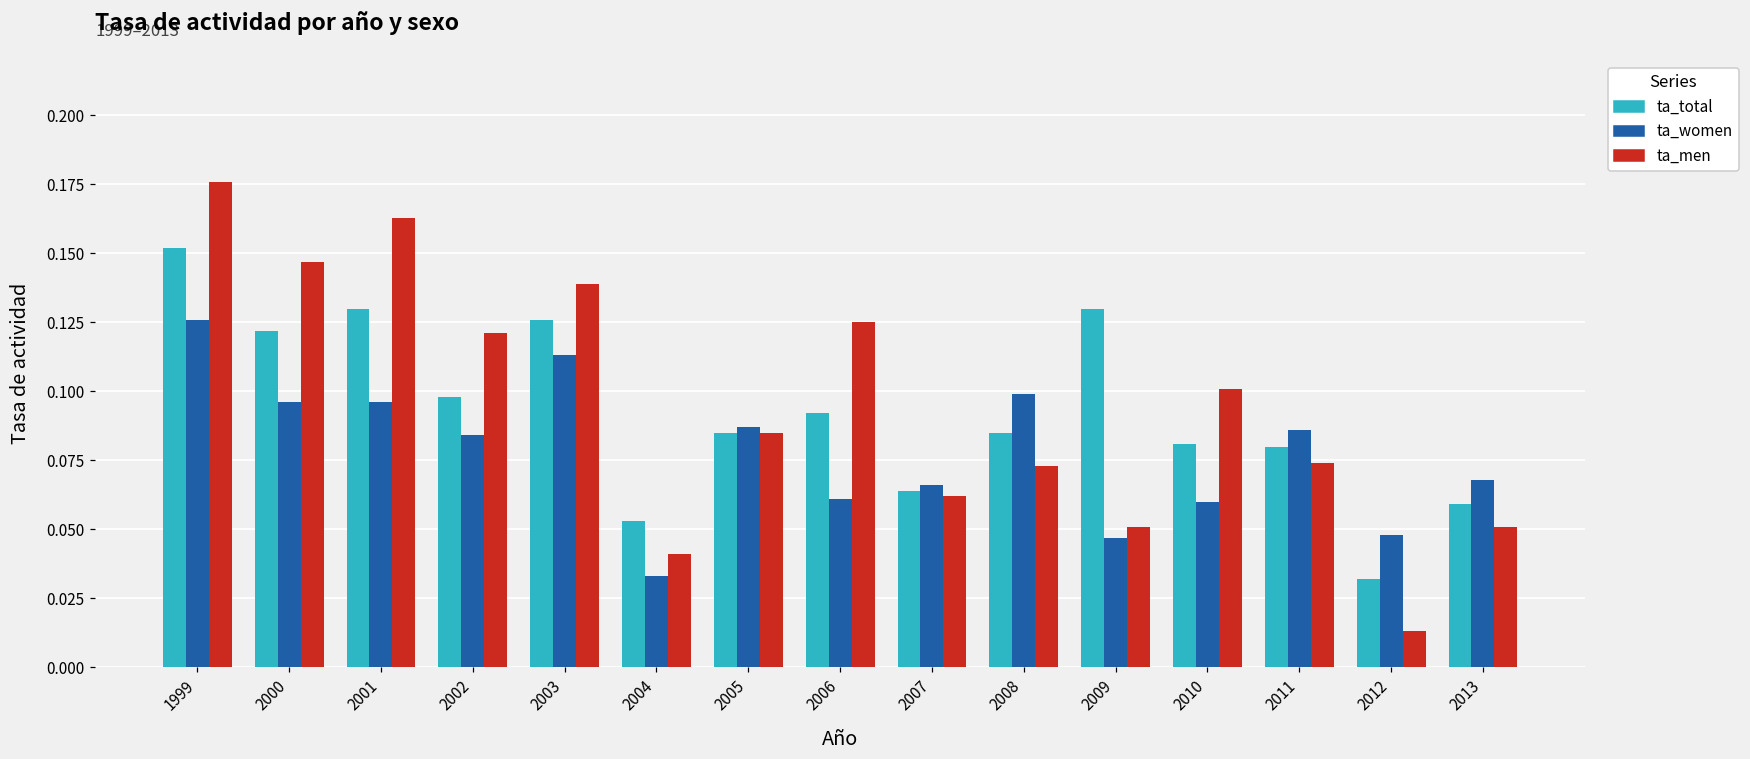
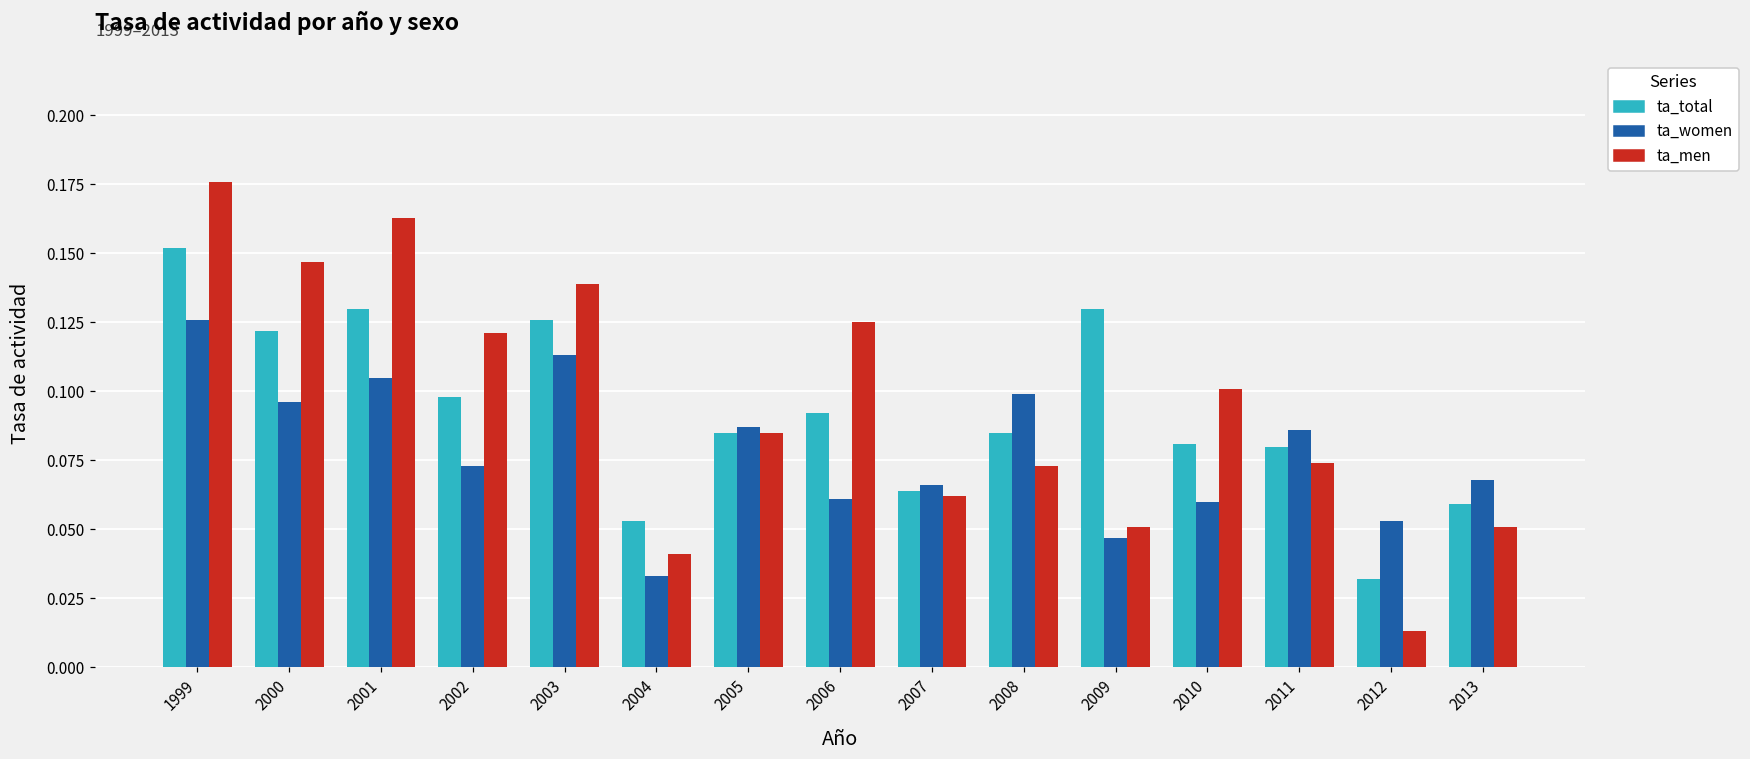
ta_women, 2001: 0.096 -> 0.105
ta_women, 2002: 0.084 -> 0.073
ta_women, 2012: 0.048 -> 0.053
